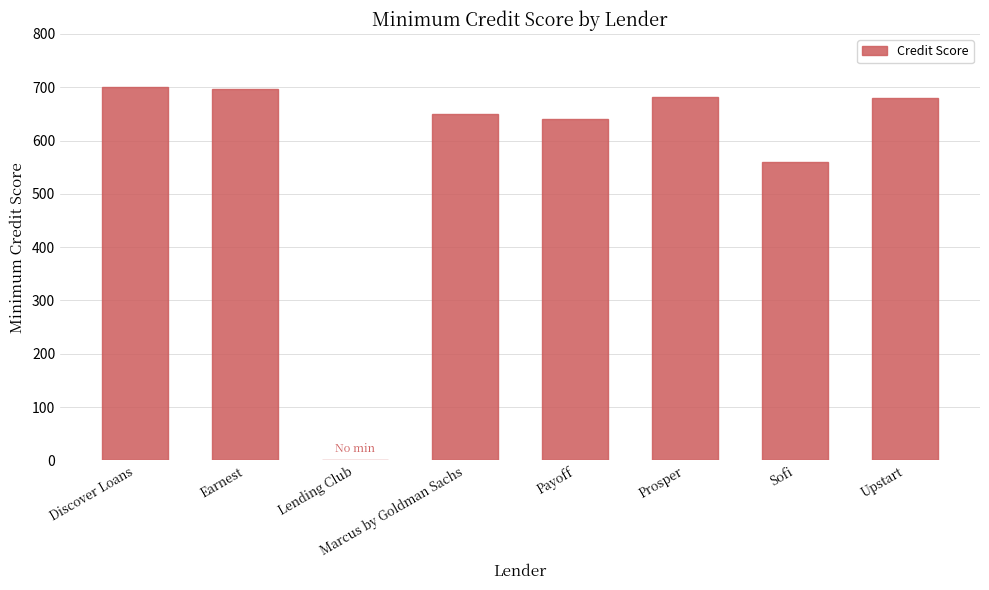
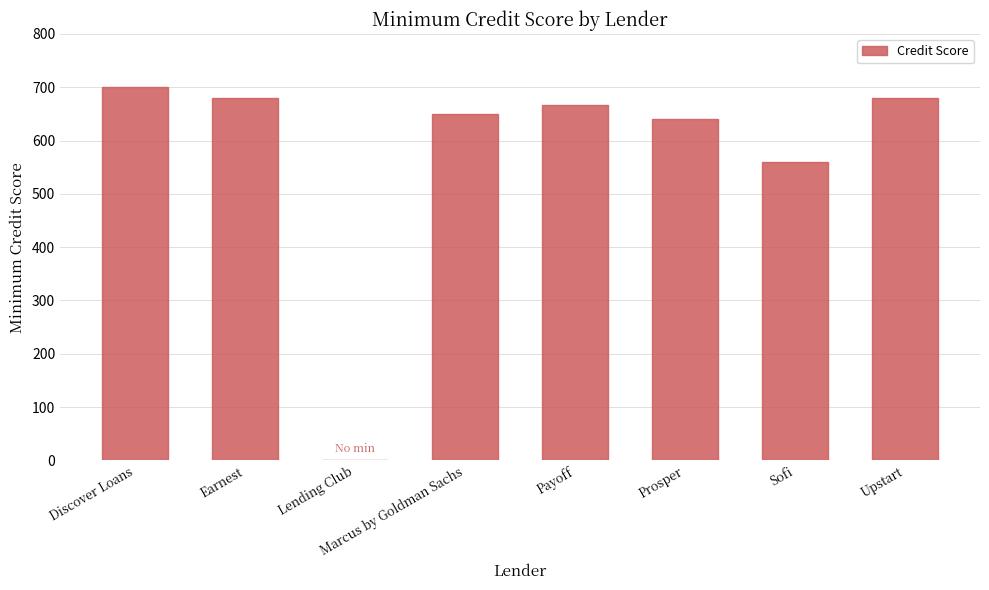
Earnest: 700 -> 680
Payoff: 640 -> 670
Prosper: 680 -> 640
